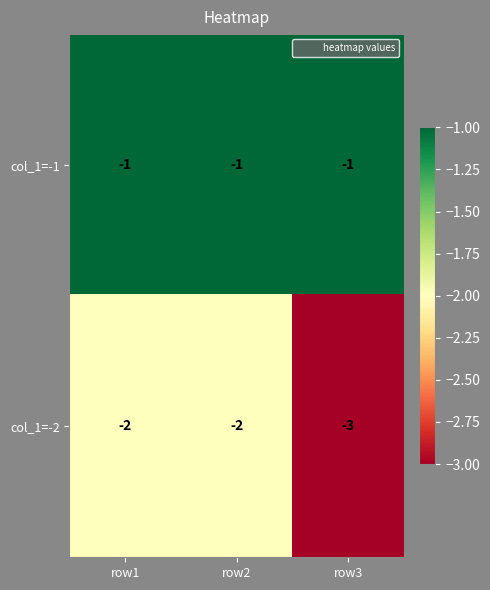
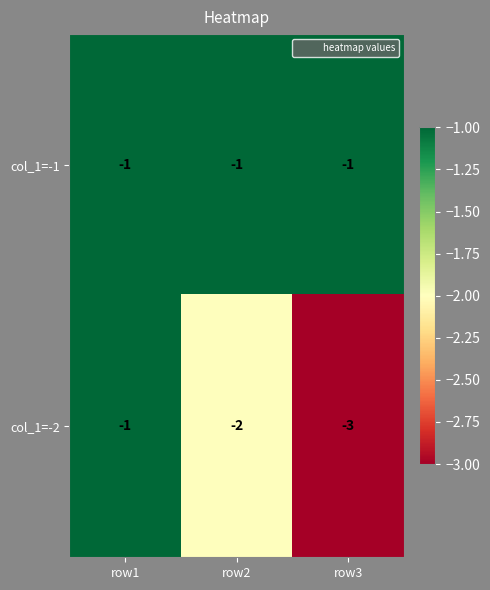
col_1=-2, row1: -2 -> -1
